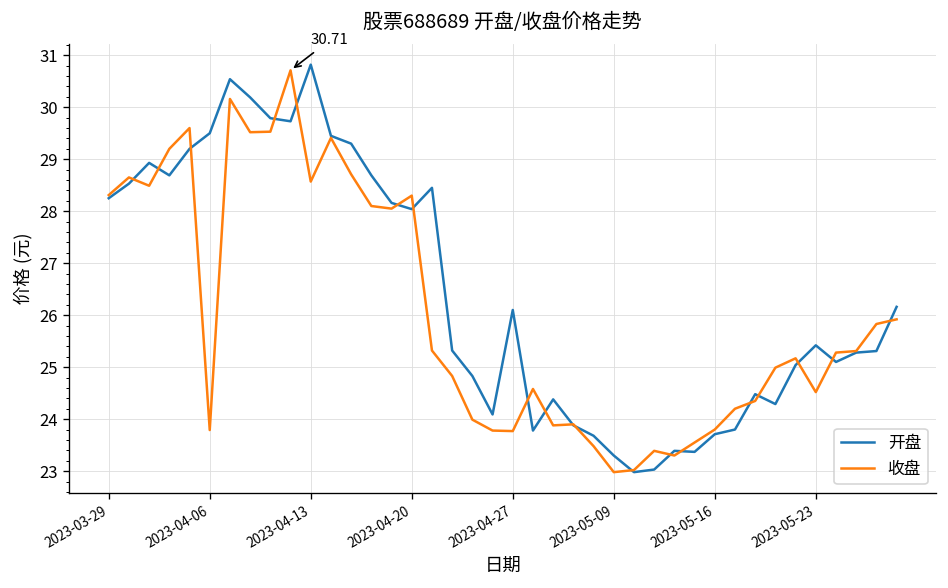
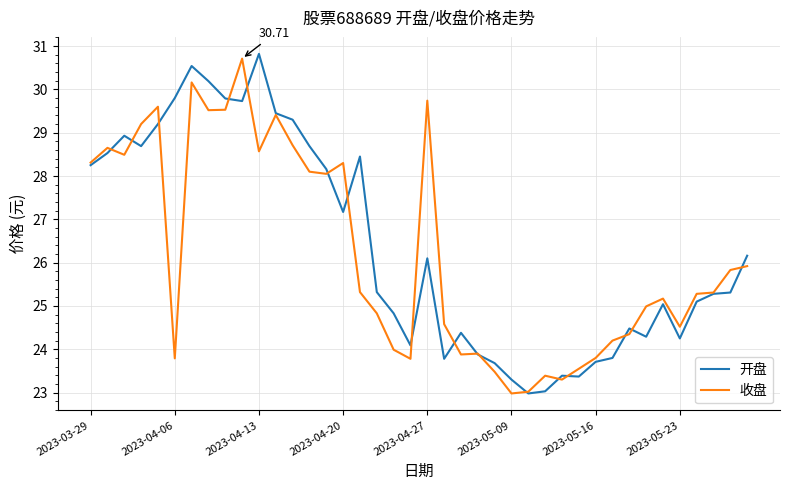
开盘, 2023-04-06: 29.5 -> 29.8
开盘, 2023-04-20: 28.0 -> 27.2
收盘, 2023-04-27: 23.8 -> 29.7
开盘, 2023-05-23: 25.4 -> 24.3
